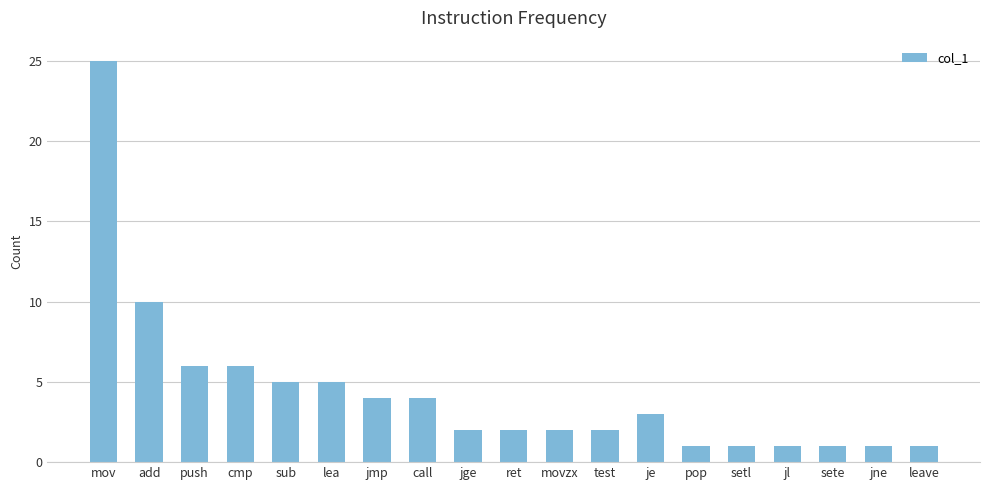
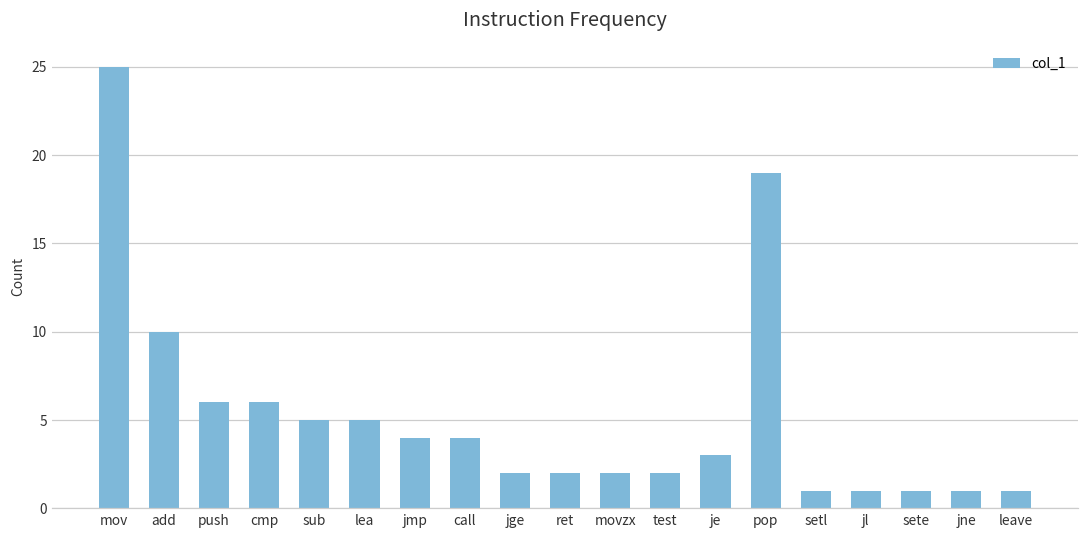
pop: 1 -> 19
